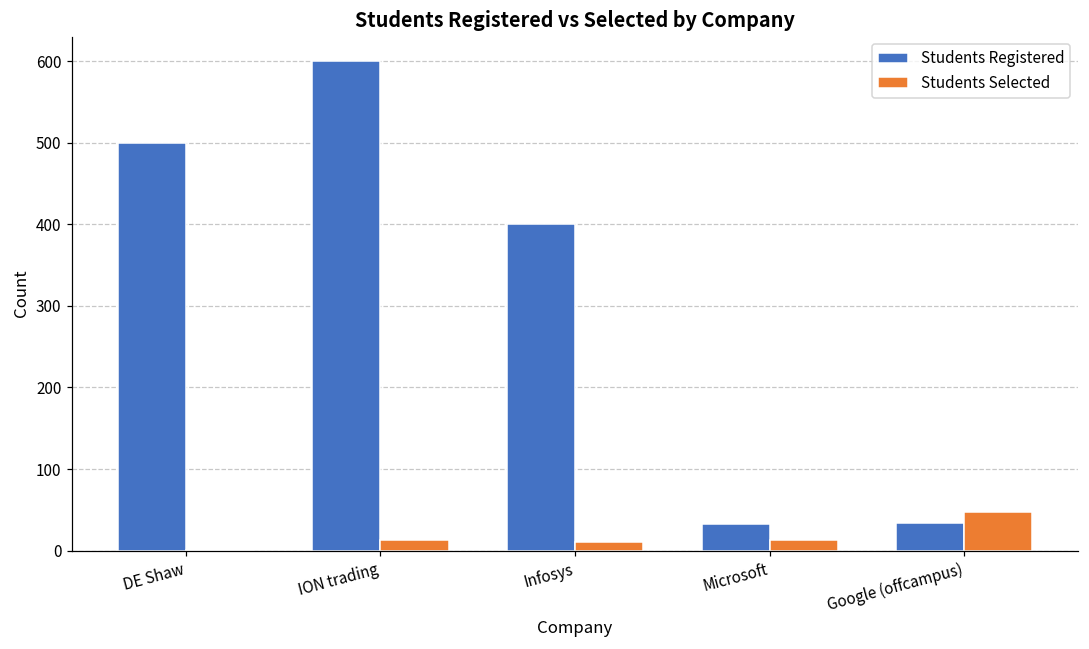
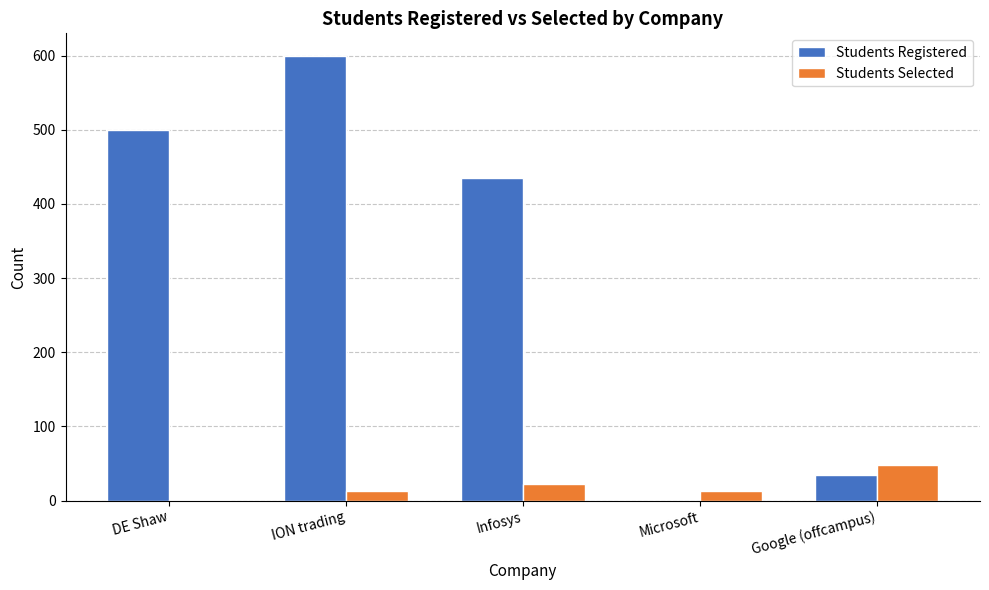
Students Registered, Infosys: 400 -> 430
Students Selected, Infosys: 10 -> 20
Students Registered, Microsoft: 30 -> 0
